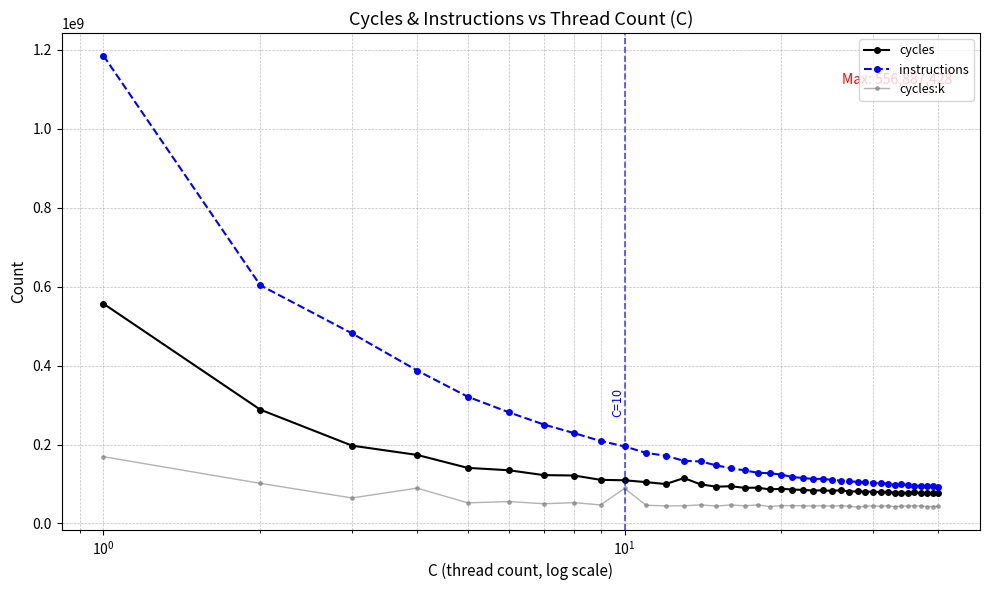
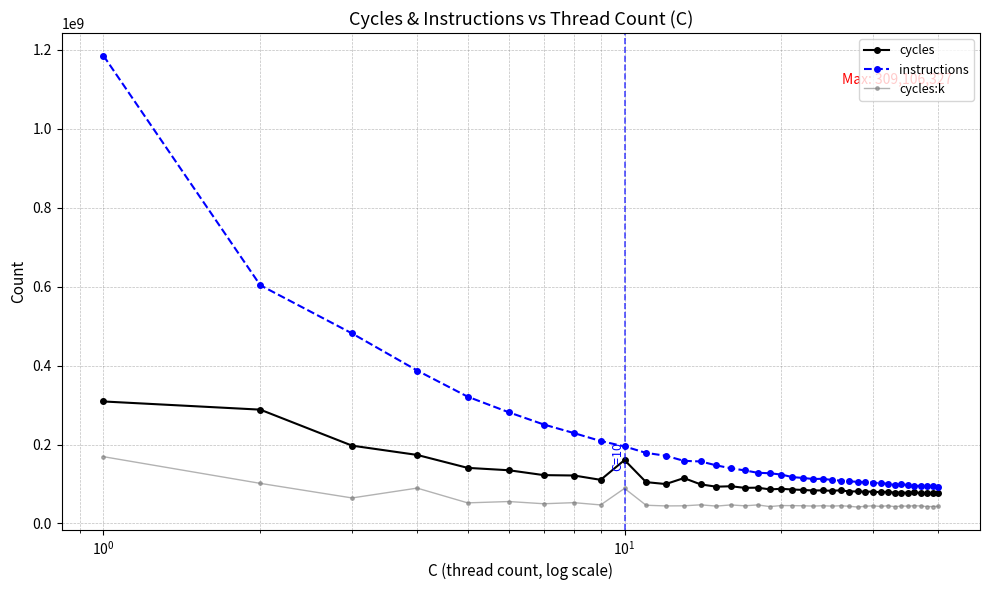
cycles, 10^0: 560000000 -> 310000000
cycles, 10^1: 110000000 -> 160000000
